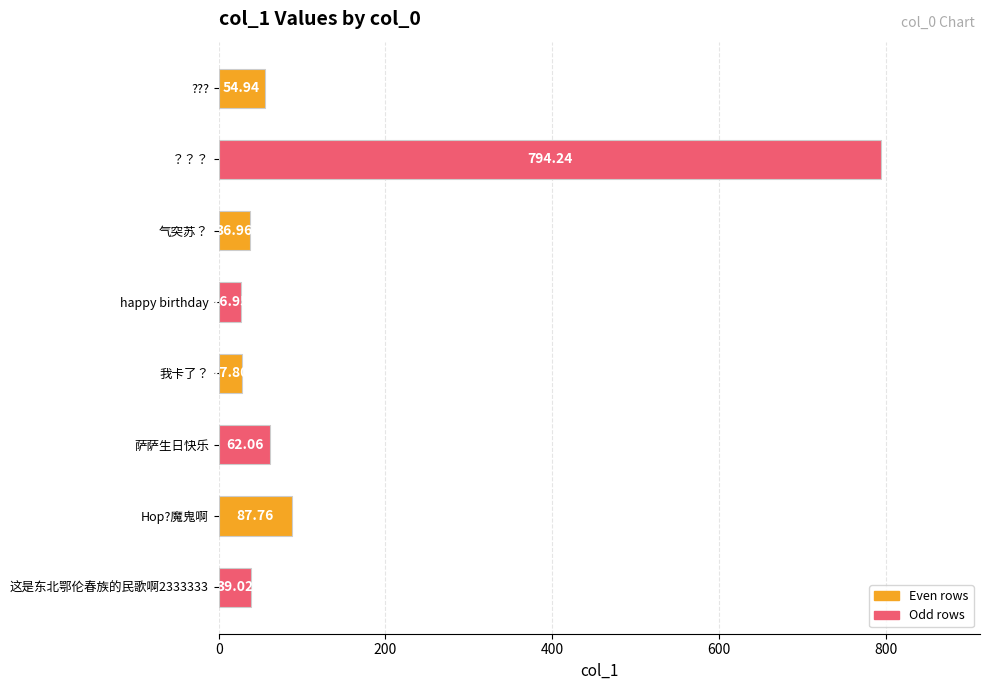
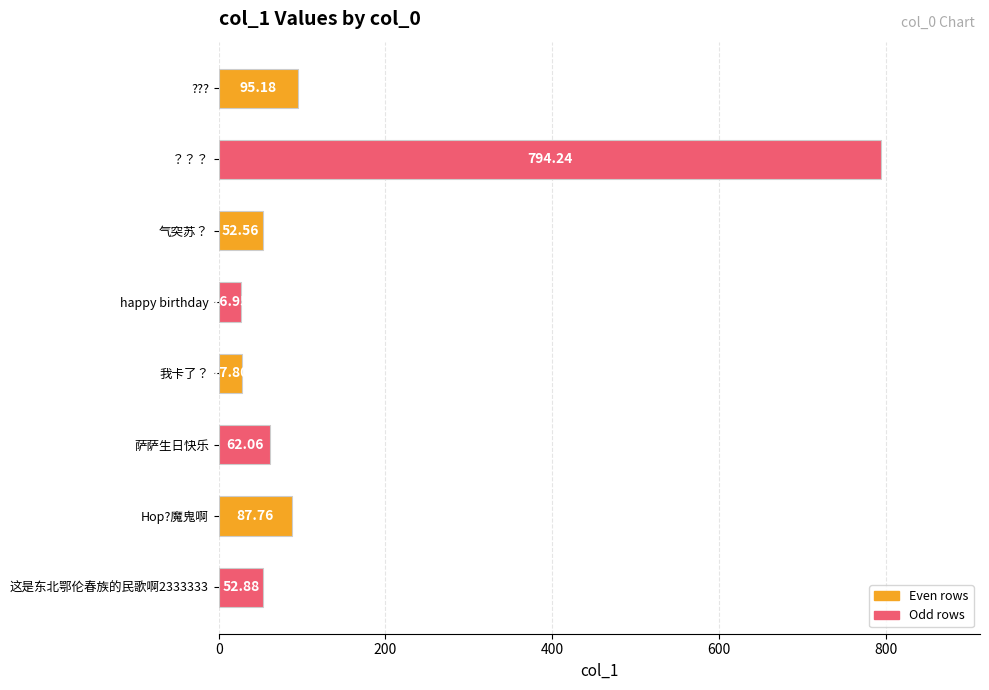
???: 54.94 -> 95.18
气突苏？: 36.96 -> 52.56
这是东北鄂伦春族的民歌啊2333333: 39.02 -> 52.88
